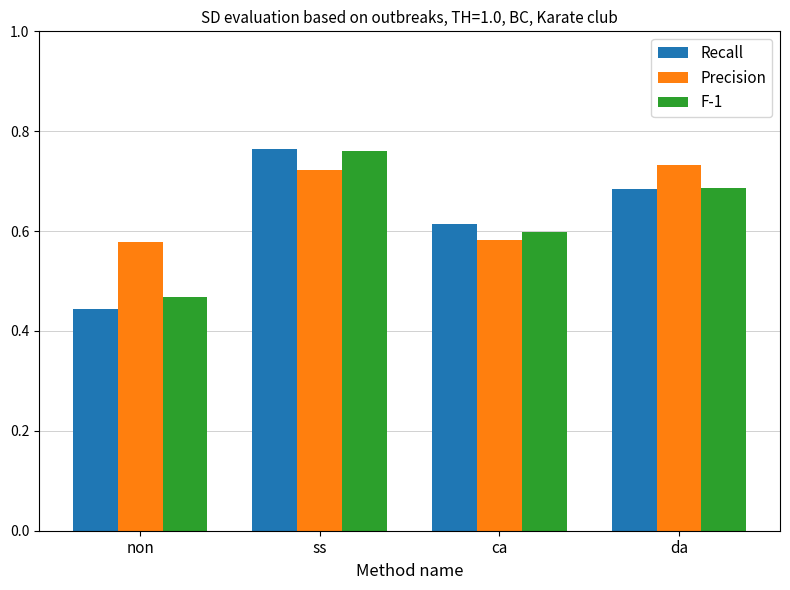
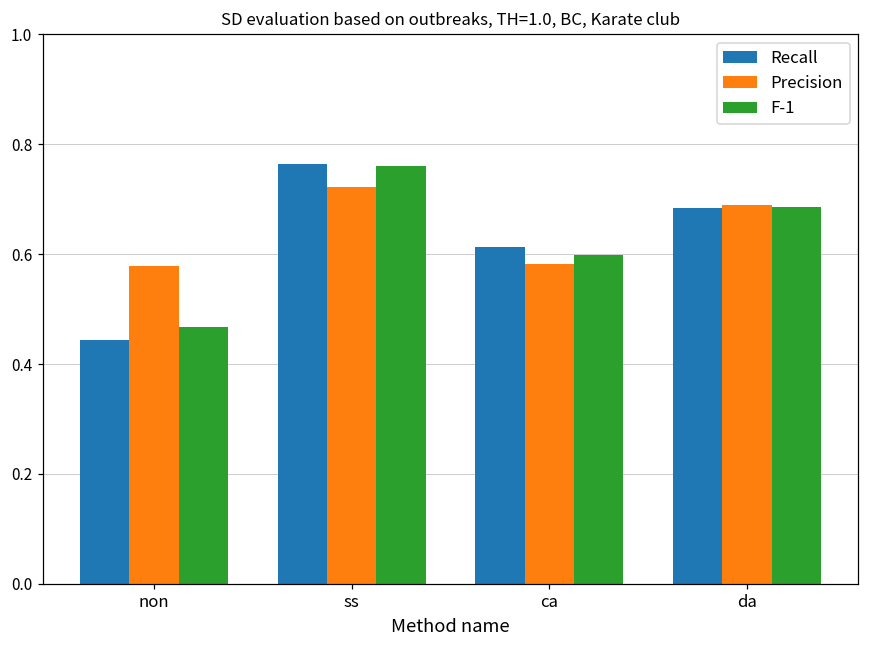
Precision, da: 0.73 -> 0.69
